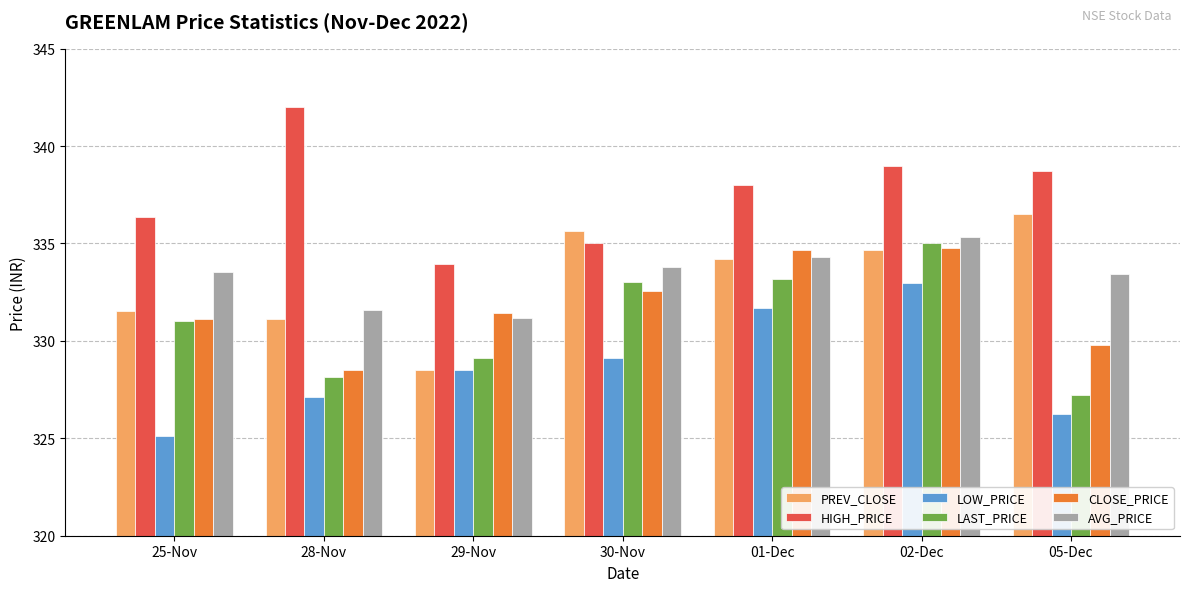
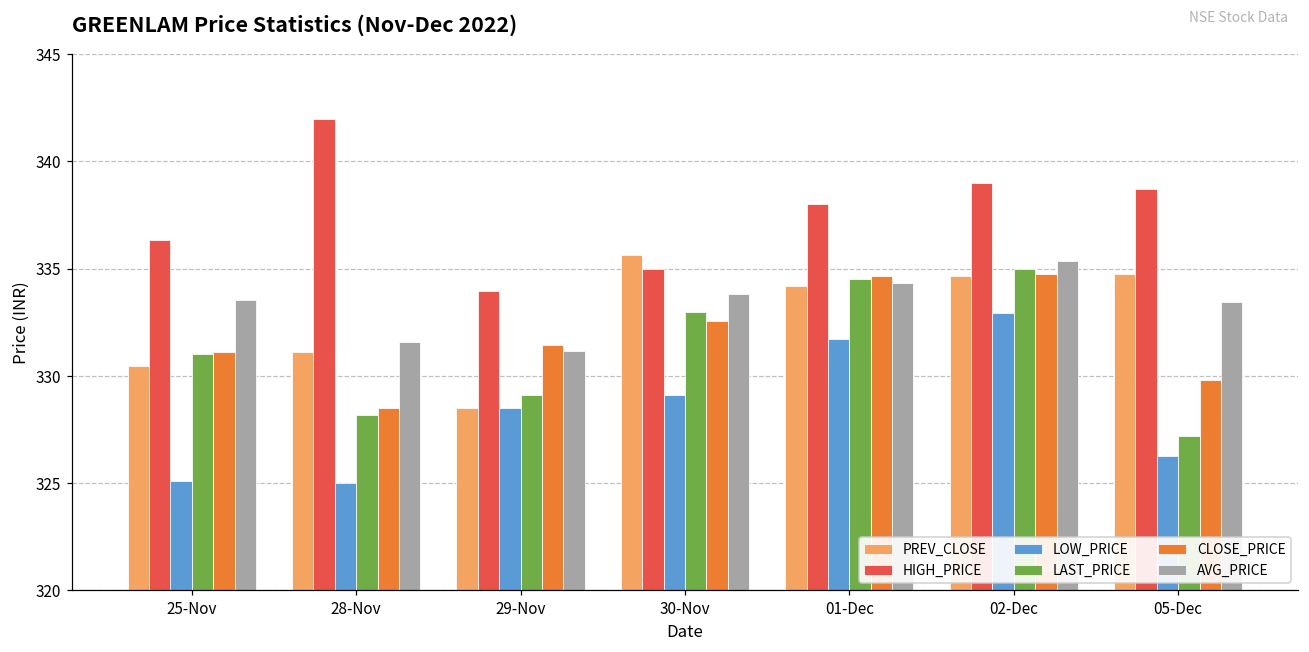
PREV_CLOSE, 25-Nov: 331.5 -> 330.5
LOW_PRICE, 28-Nov: 327.1 -> 325.0
LAST_PRICE, 01-Dec: 333.2 -> 334.5
PREV_CLOSE, 05-Dec: 336.5 -> 334.8
